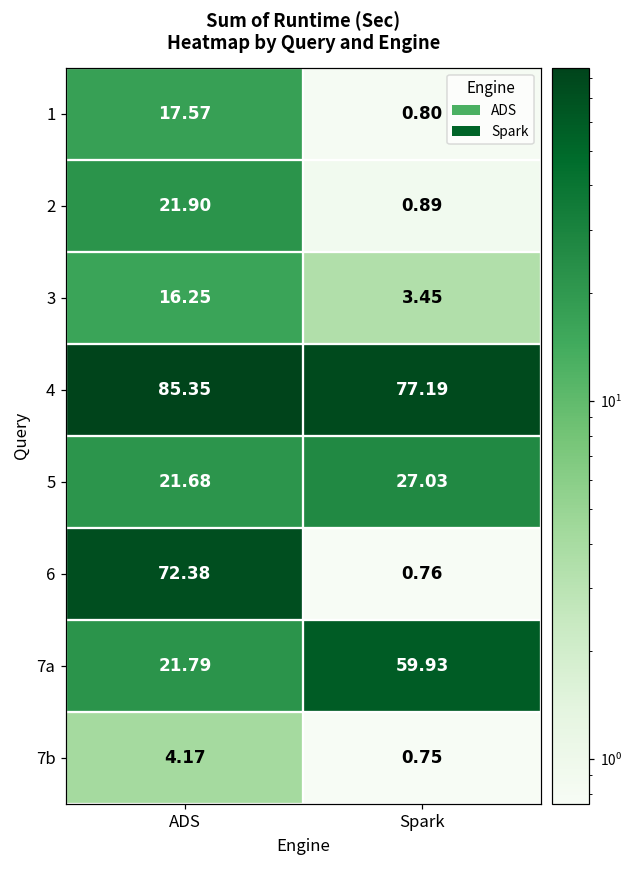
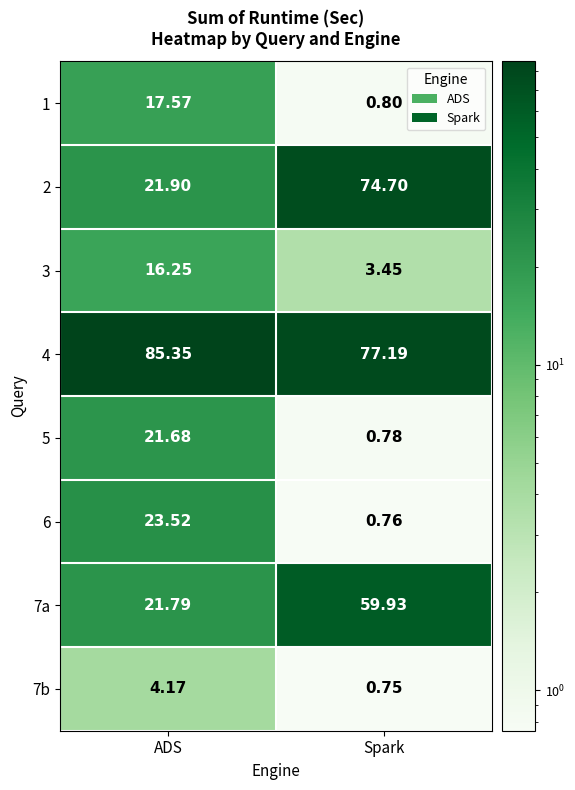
2, Spark: 0.89 -> 74.70
5, Spark: 27.03 -> 0.78
6, ADS: 72.38 -> 23.52
